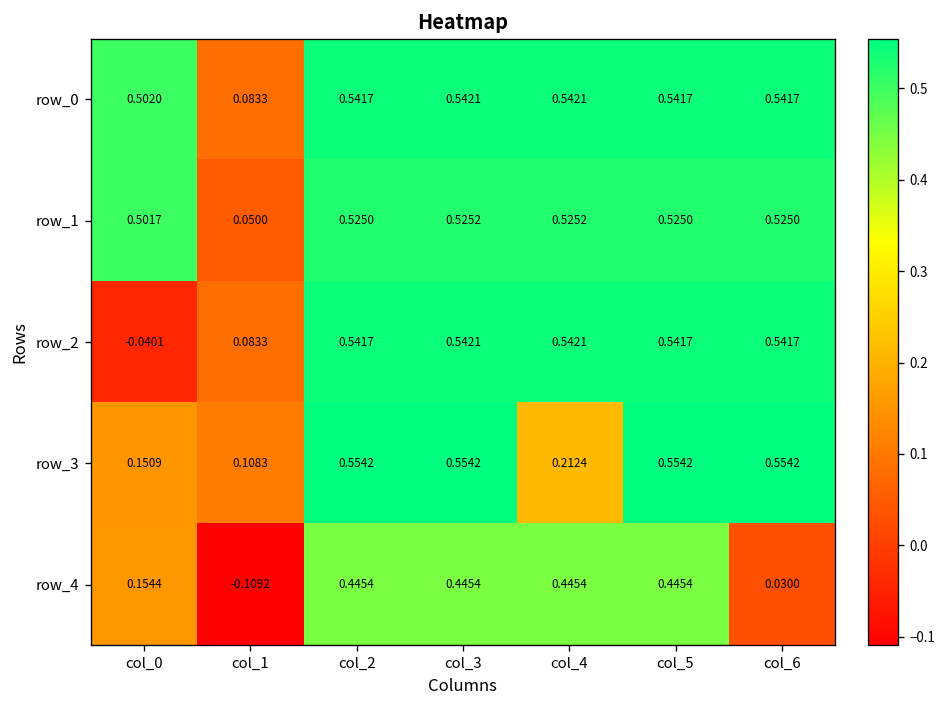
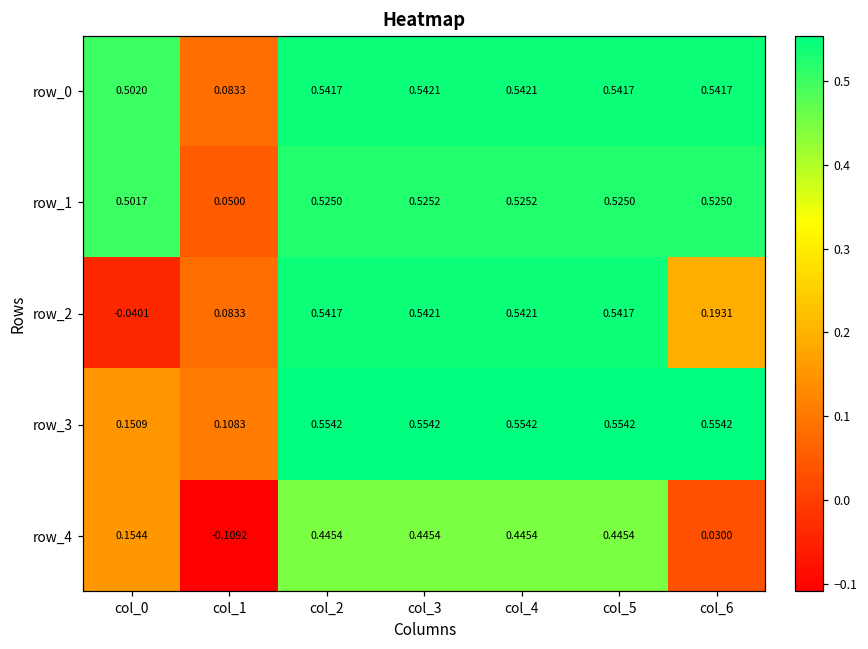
row_2, col_6: 0.5417 -> 0.1931
row_3, col_4: 0.2124 -> 0.5542
